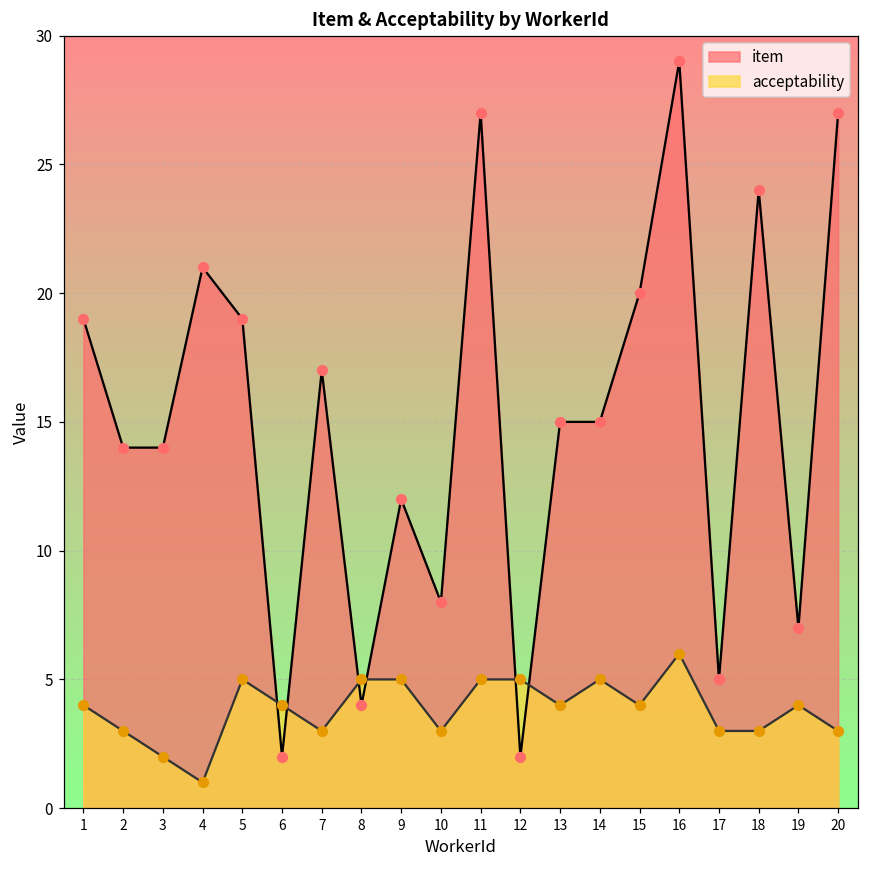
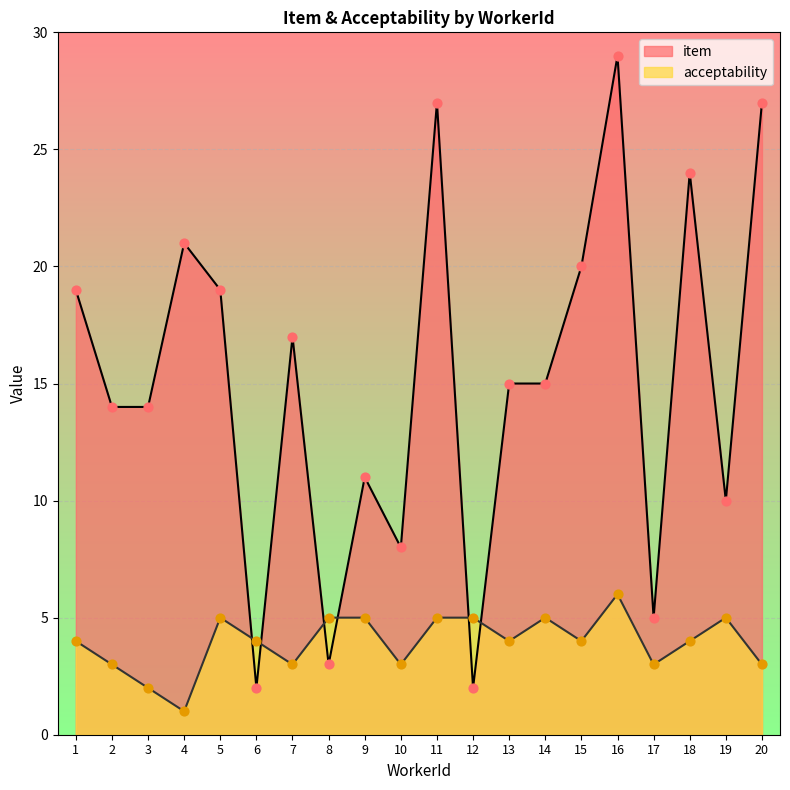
item, 8: 4 -> 3
item, 9: 12 -> 11
acceptability, 18: 3 -> 4
item, 19: 7 -> 10
acceptability, 19: 4 -> 5
